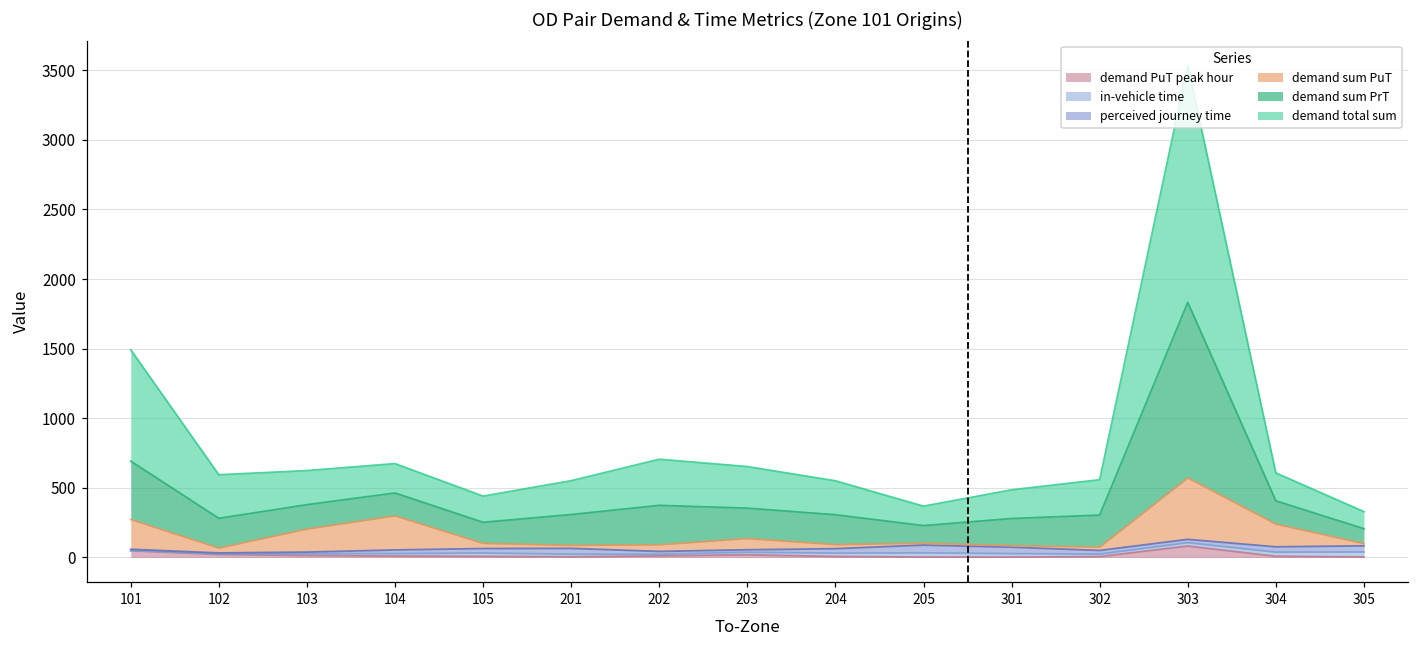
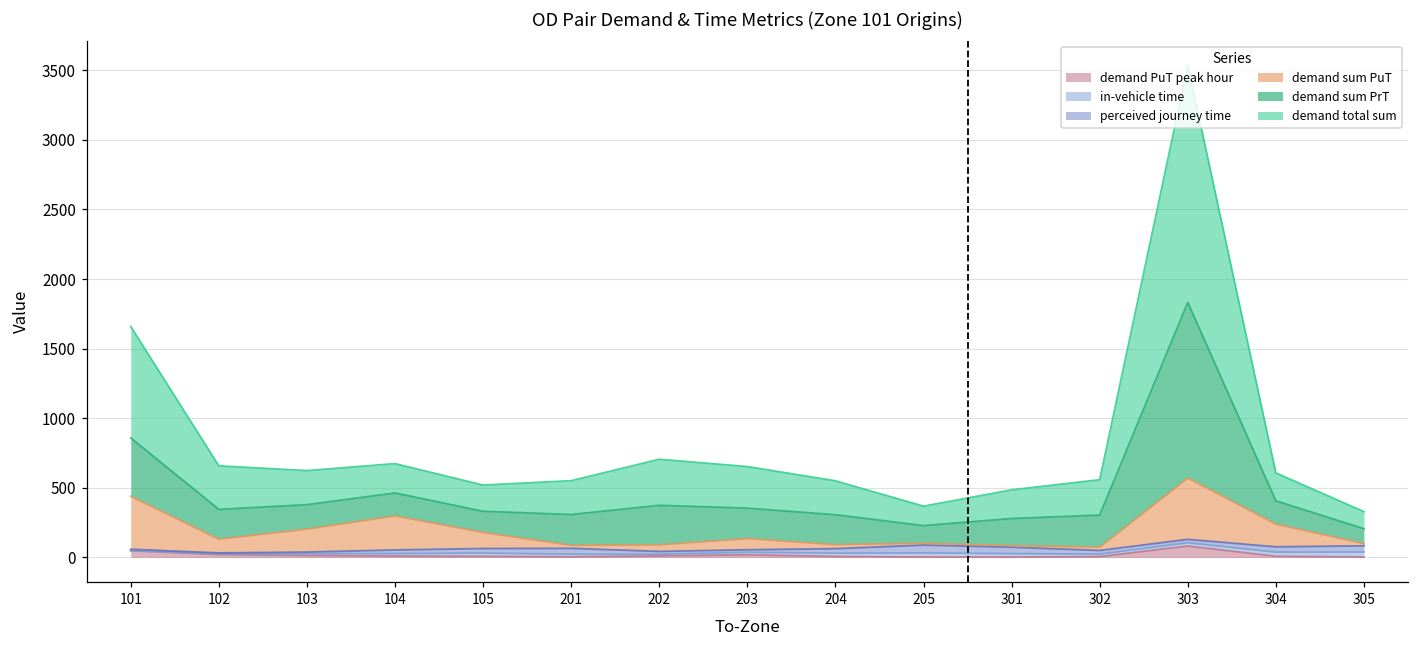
demand sum PuT, 101: 210 -> 380
demand sum PuT, 102: 30 -> 100
demand sum PuT, 105: 40 -> 120
